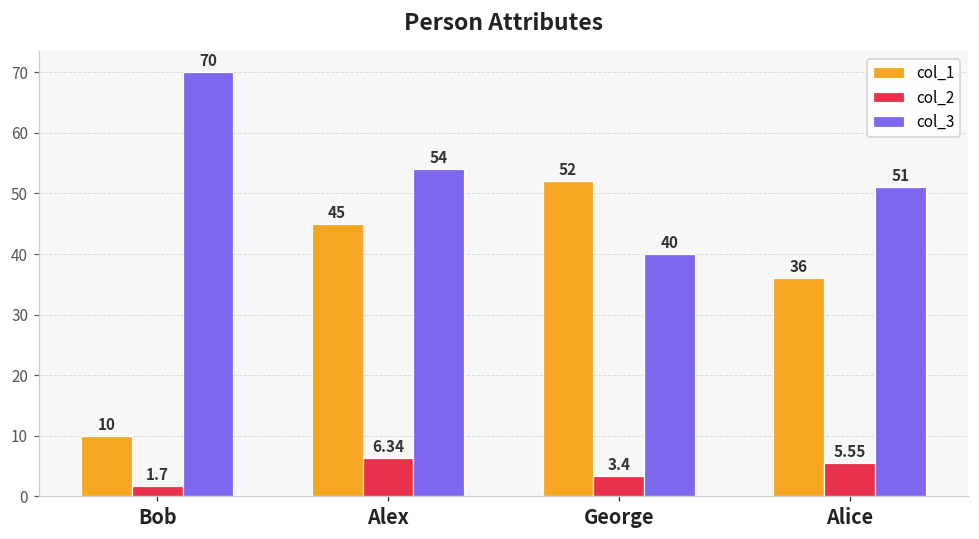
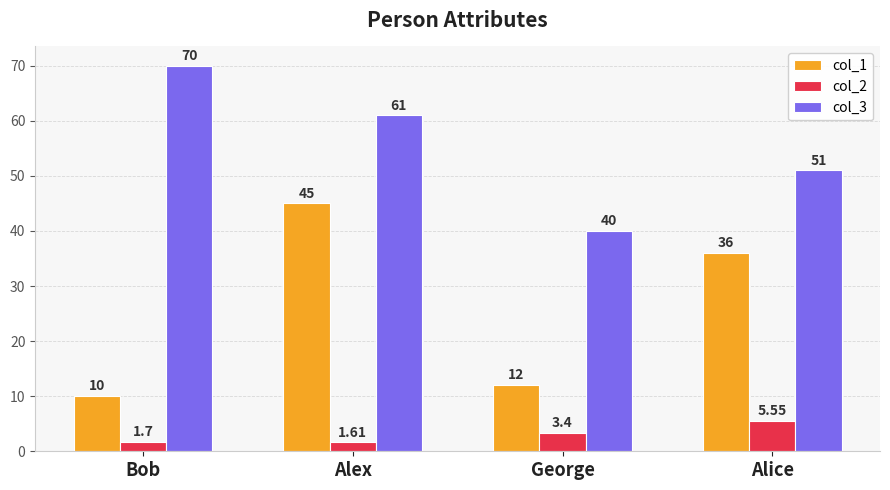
col_2, Alex: 6.34 -> 1.61
col_3, Alex: 54 -> 61
col_1, George: 52 -> 12
